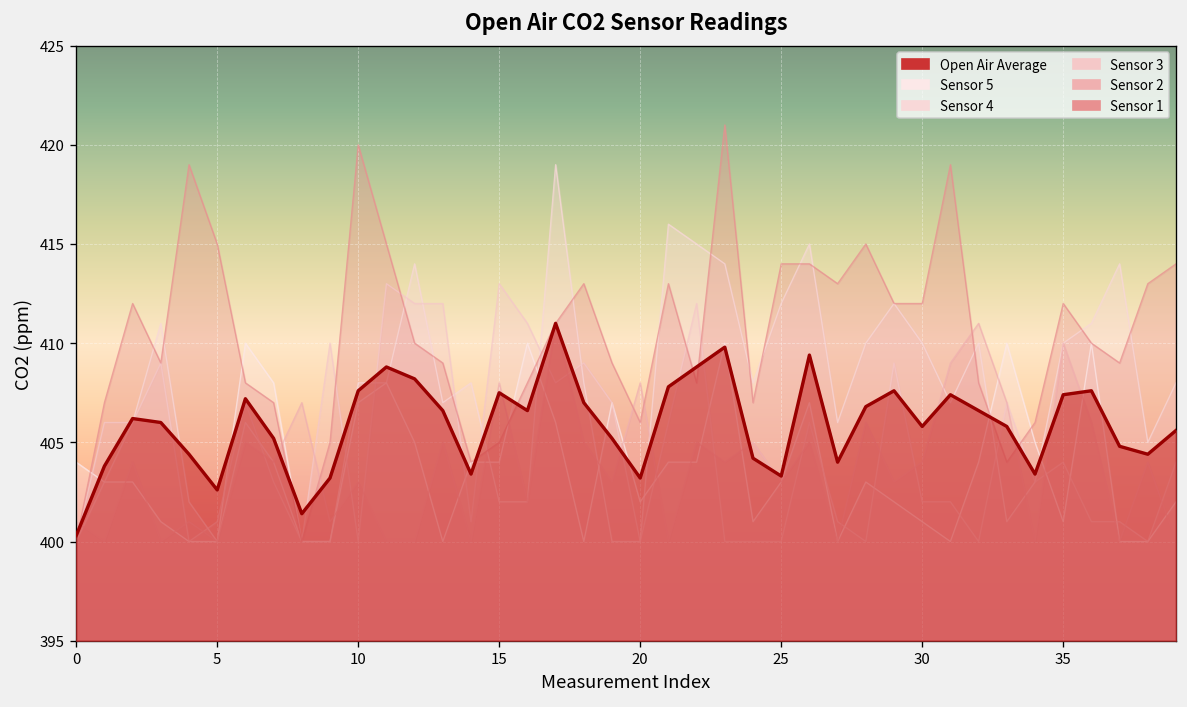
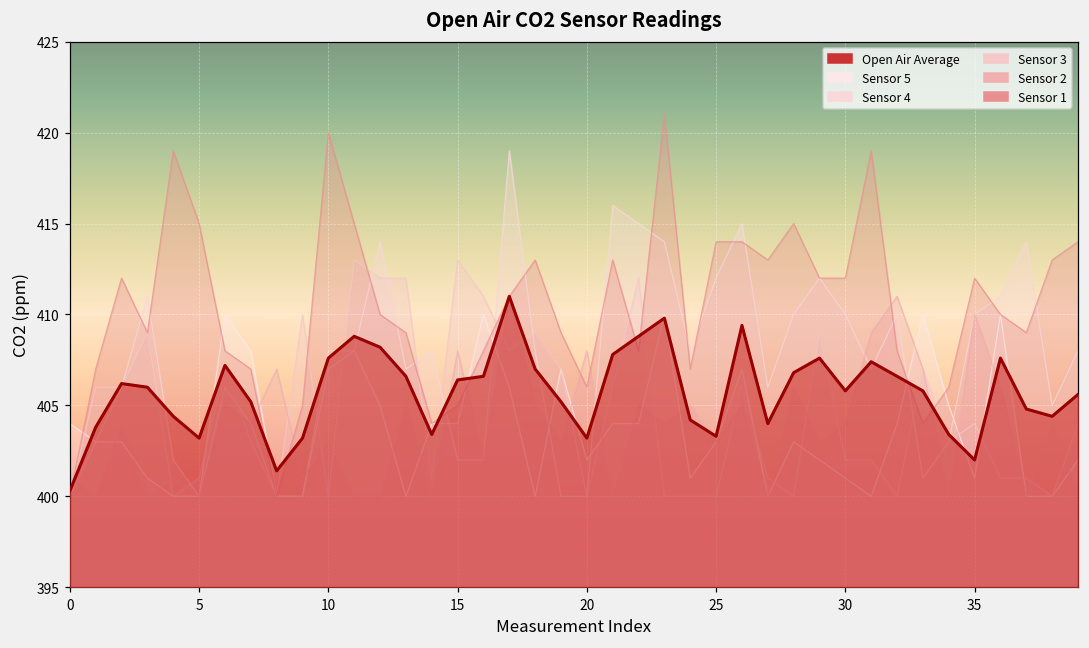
Open Air Average, 5: 402.6 -> 403.2
Open Air Average, 15: 407.5 -> 406.4
Open Air Average, 35: 407.4 -> 402.0
